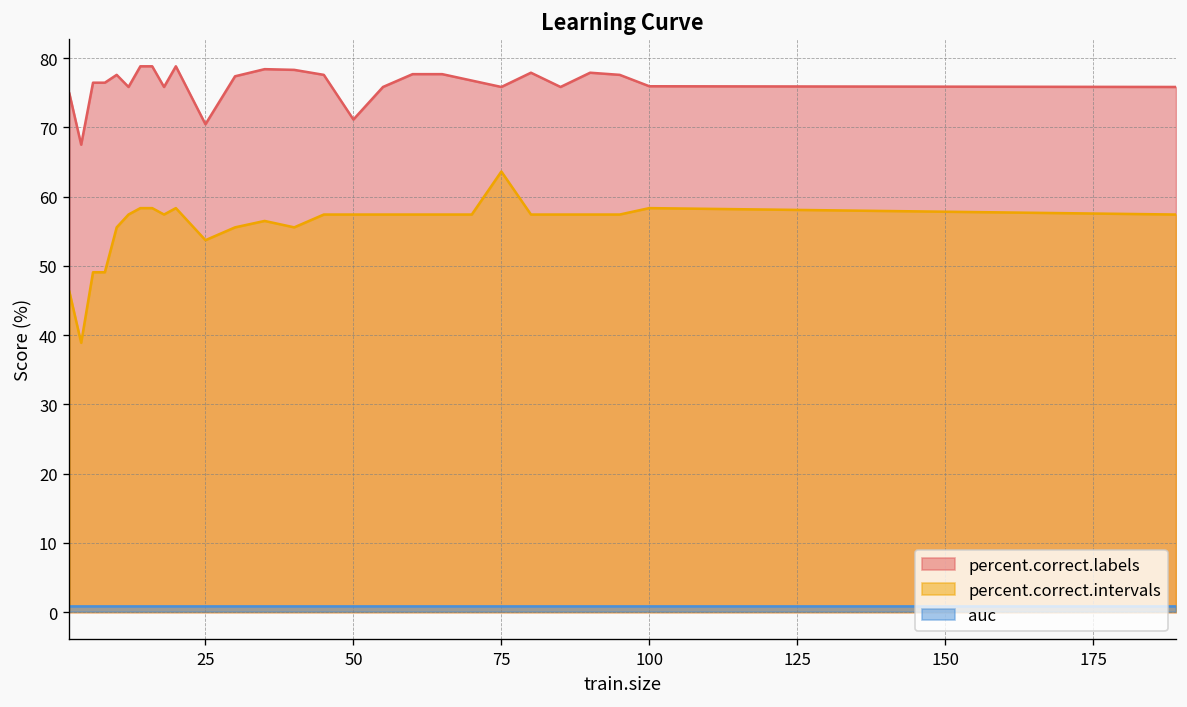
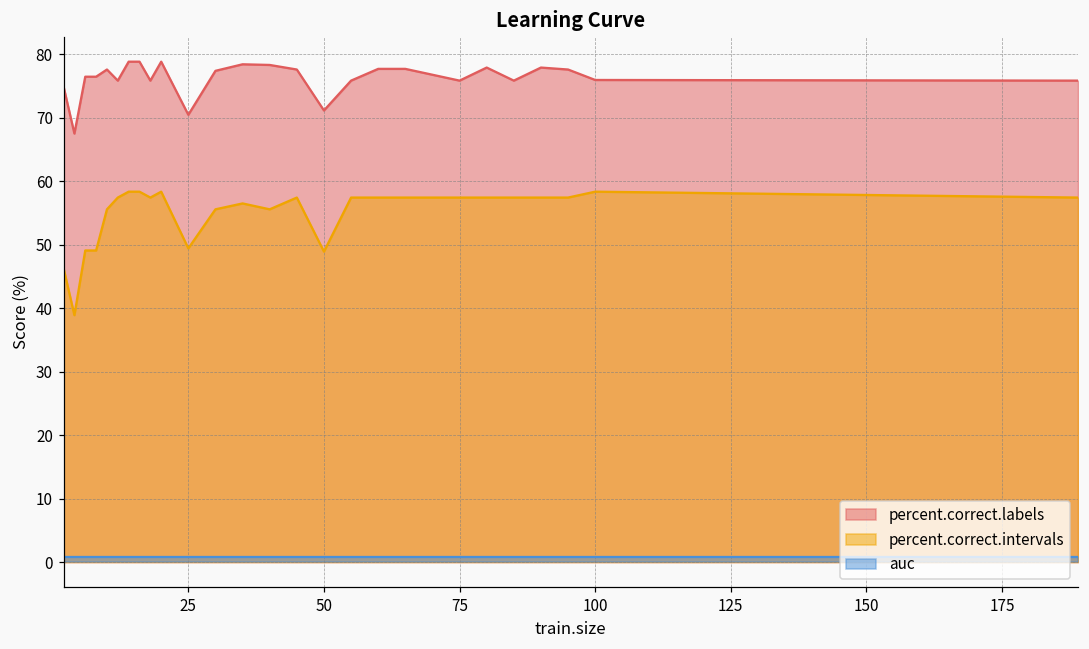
percent.correct.intervals, 25: 54 -> 49
percent.correct.intervals, 50: 57 -> 49
percent.correct.intervals, 75: 64 -> 57
